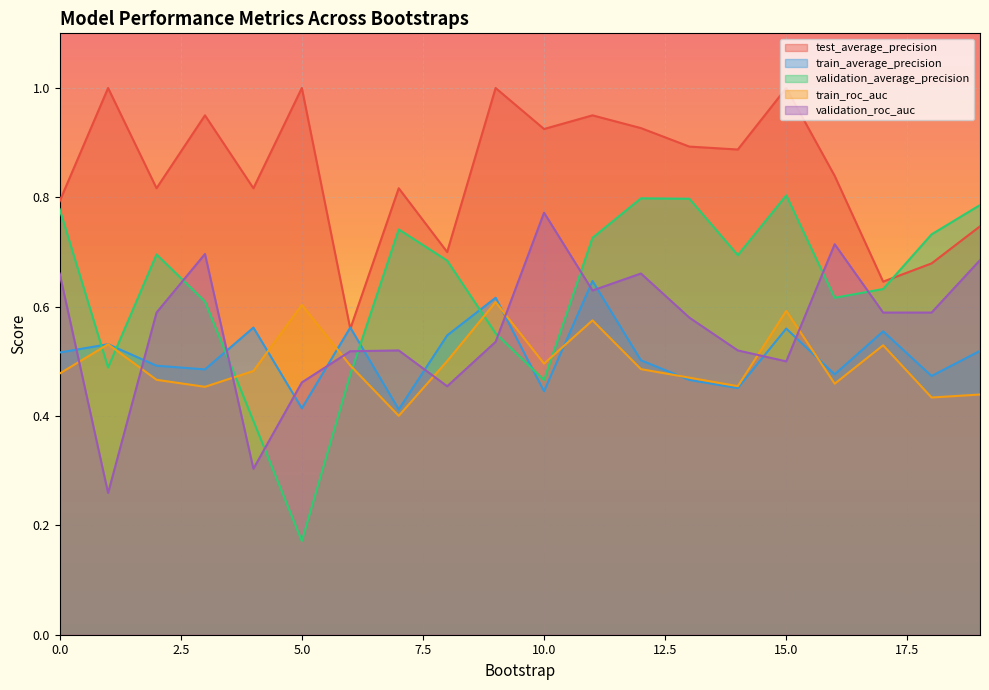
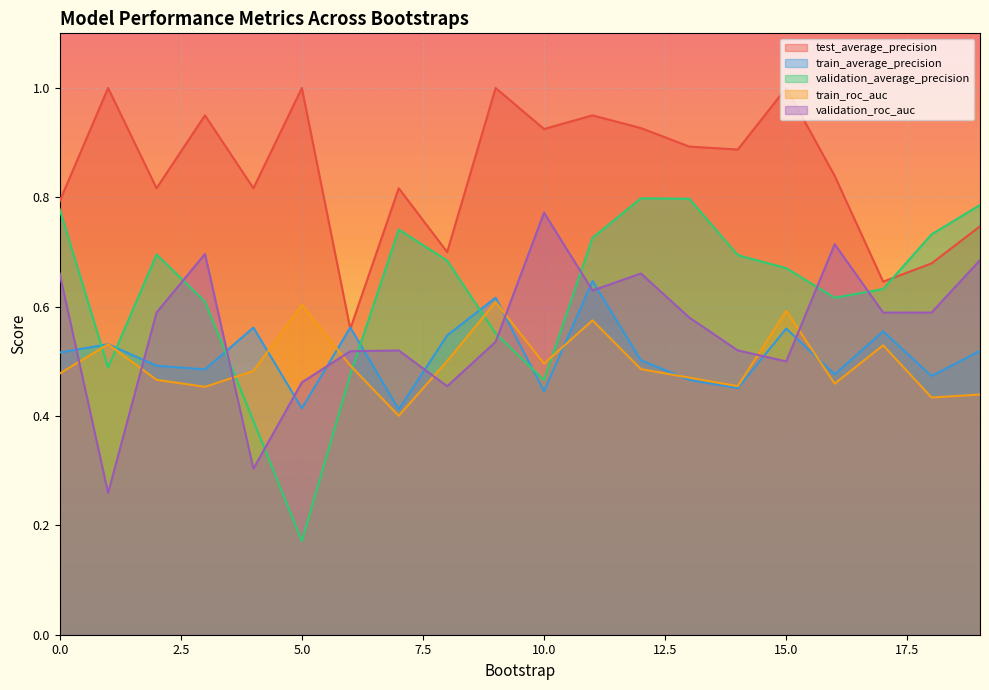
validation_average_precision, 15.0: 0.80 -> 0.67
